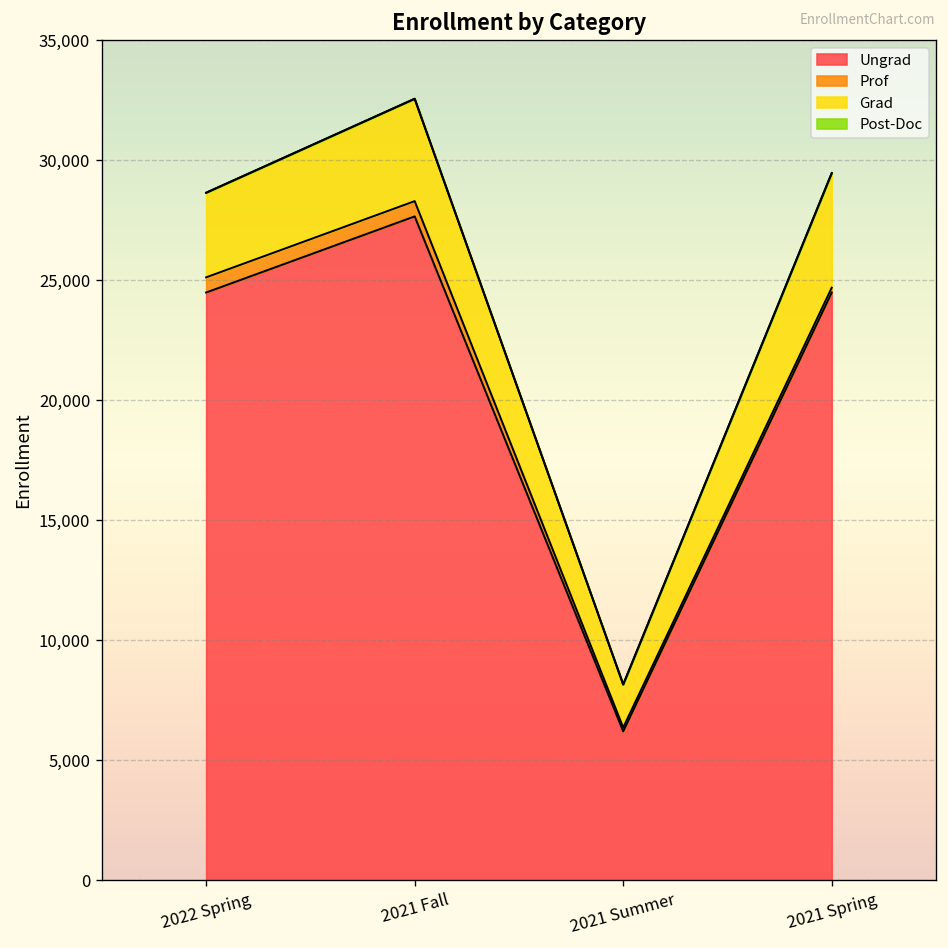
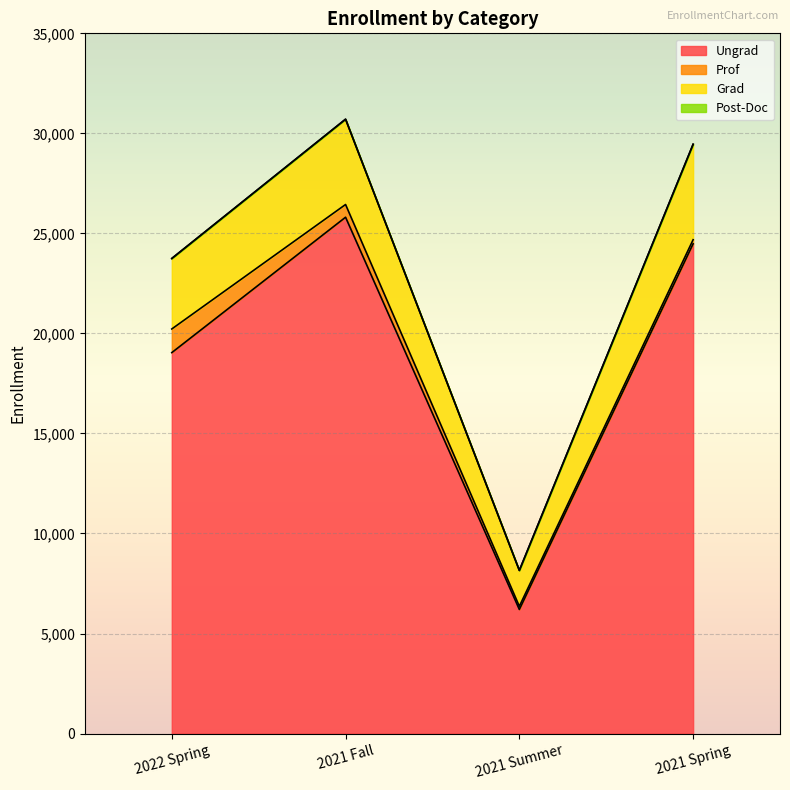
Ungrad, 2022 Spring: 24,500 -> 19,000
Prof, 2022 Spring: 600 -> 1,200
Ungrad, 2021 Fall: 27,700 -> 25,800
